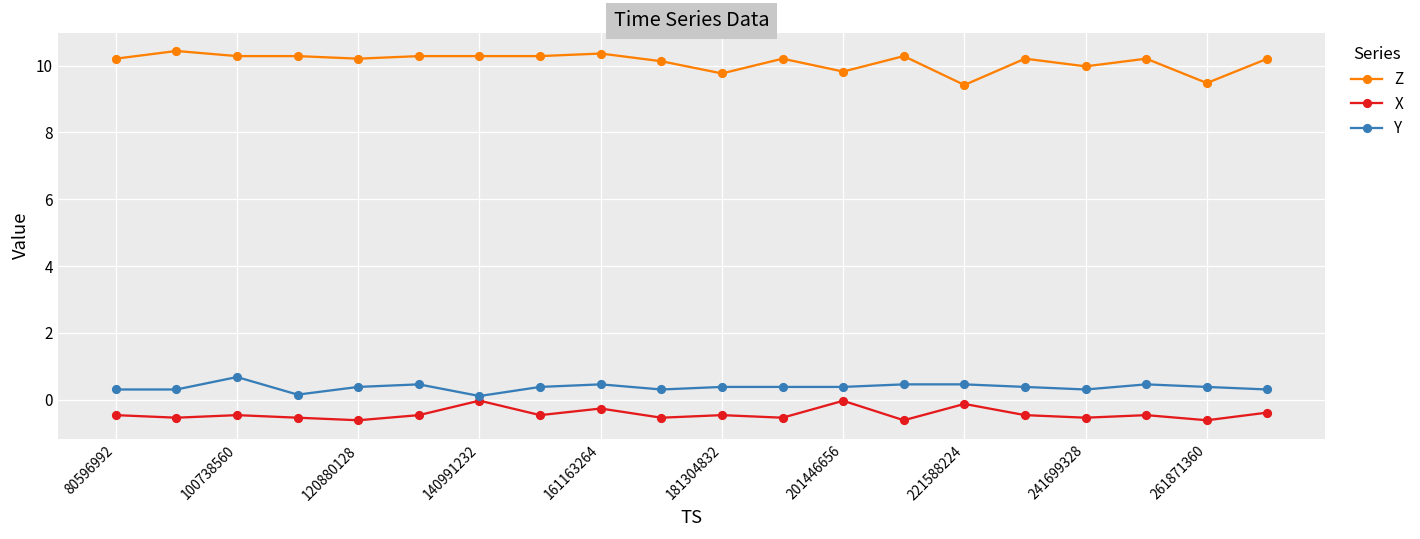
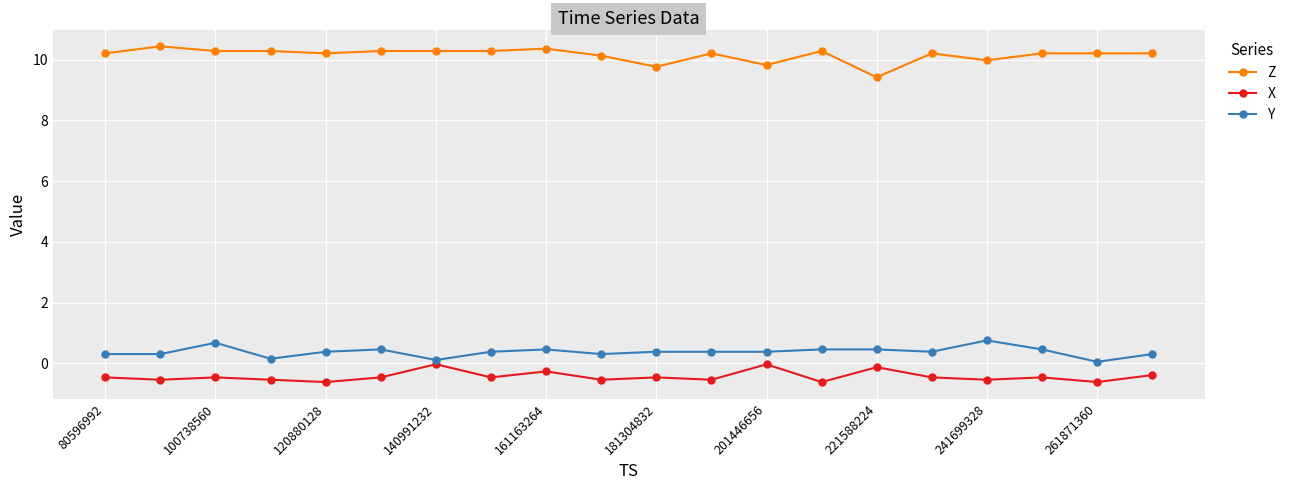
Y, 241699328: 0.3 -> 0.8
Z, 261871360: 9.5 -> 10.2
Y, 261871360: 0.4 -> 0.1
